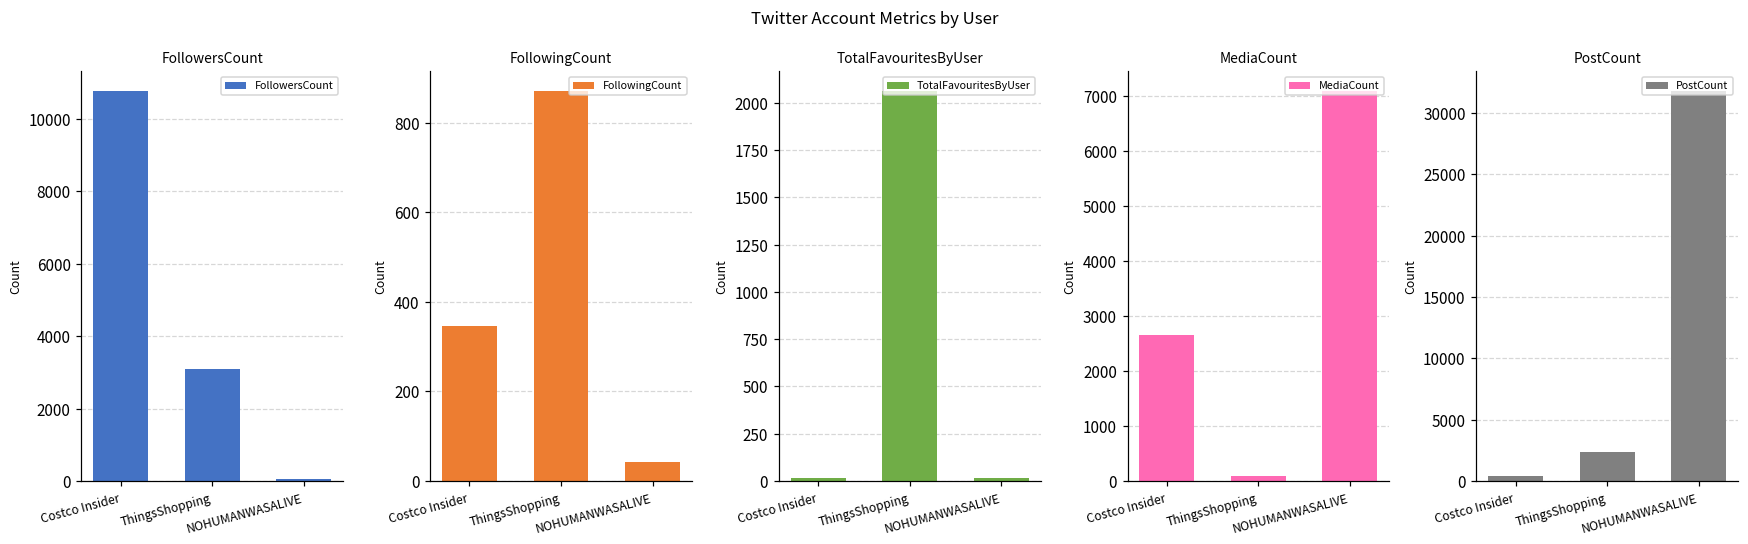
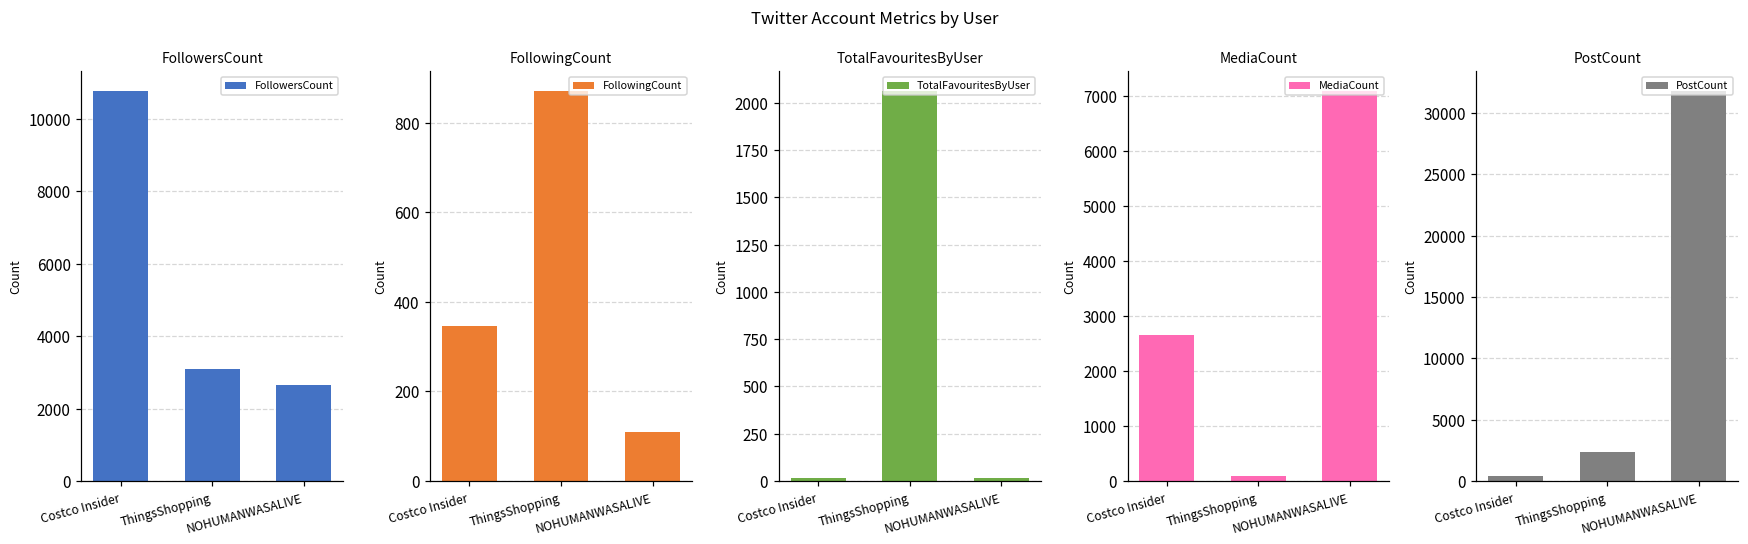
FollowersCount, NOHUMANWASALIVE: 0 -> 2600
FollowingCount, NOHUMANWASALIVE: 40 -> 110
